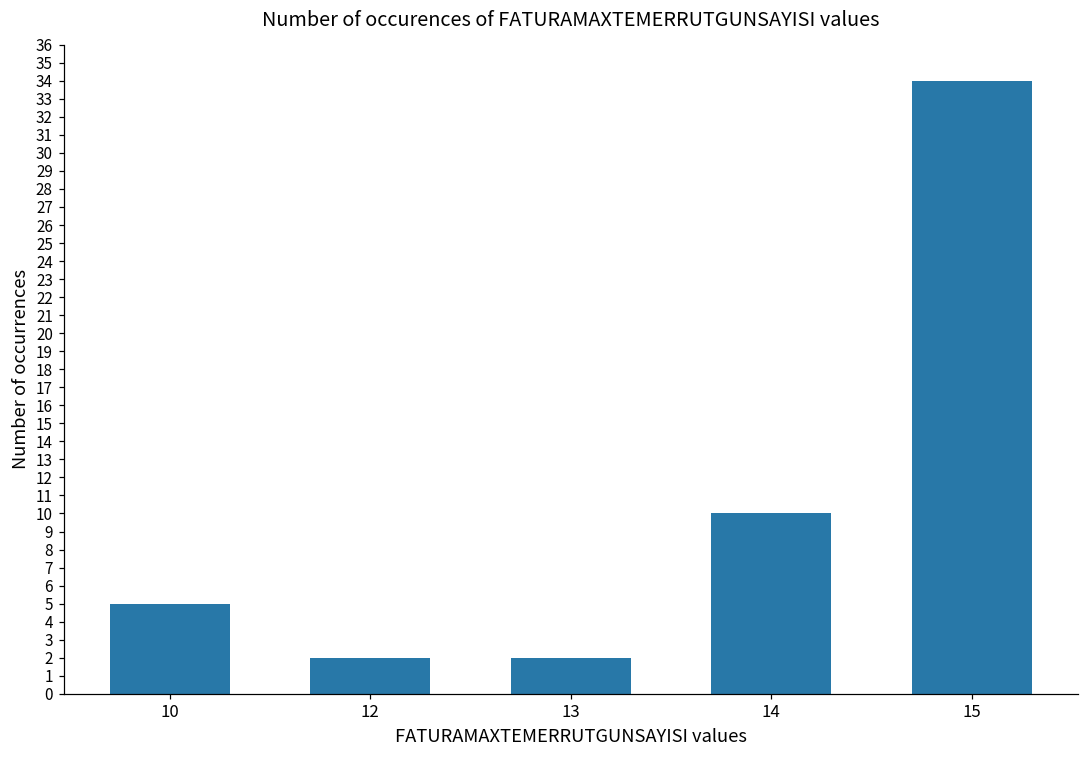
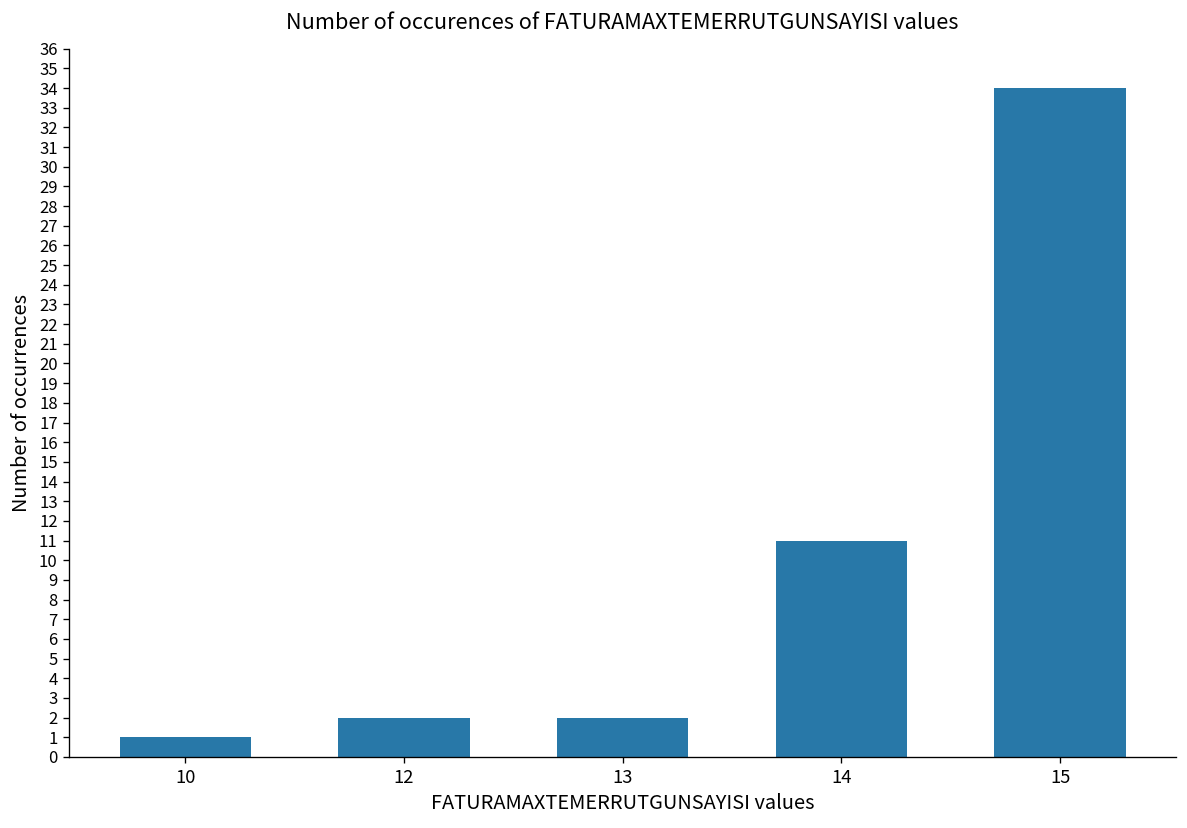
10: 5 -> 1
14: 10 -> 11
